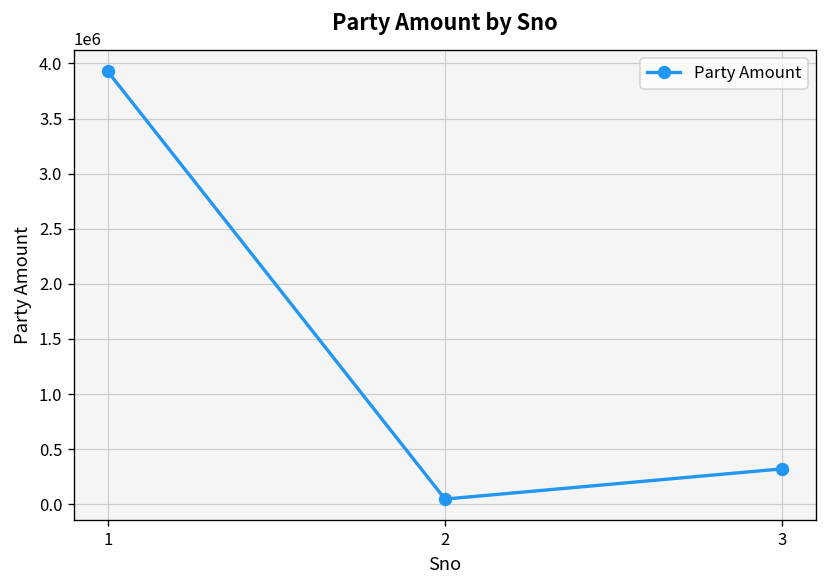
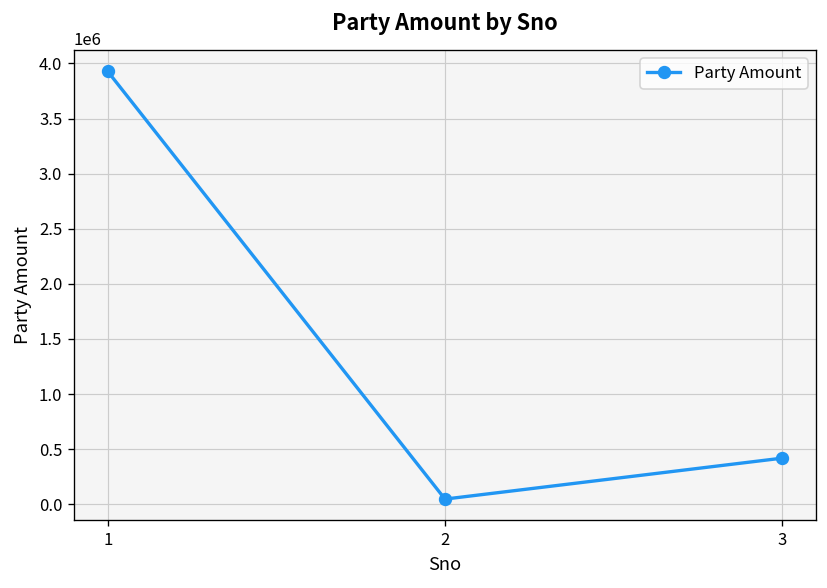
3: 300000 -> 400000
